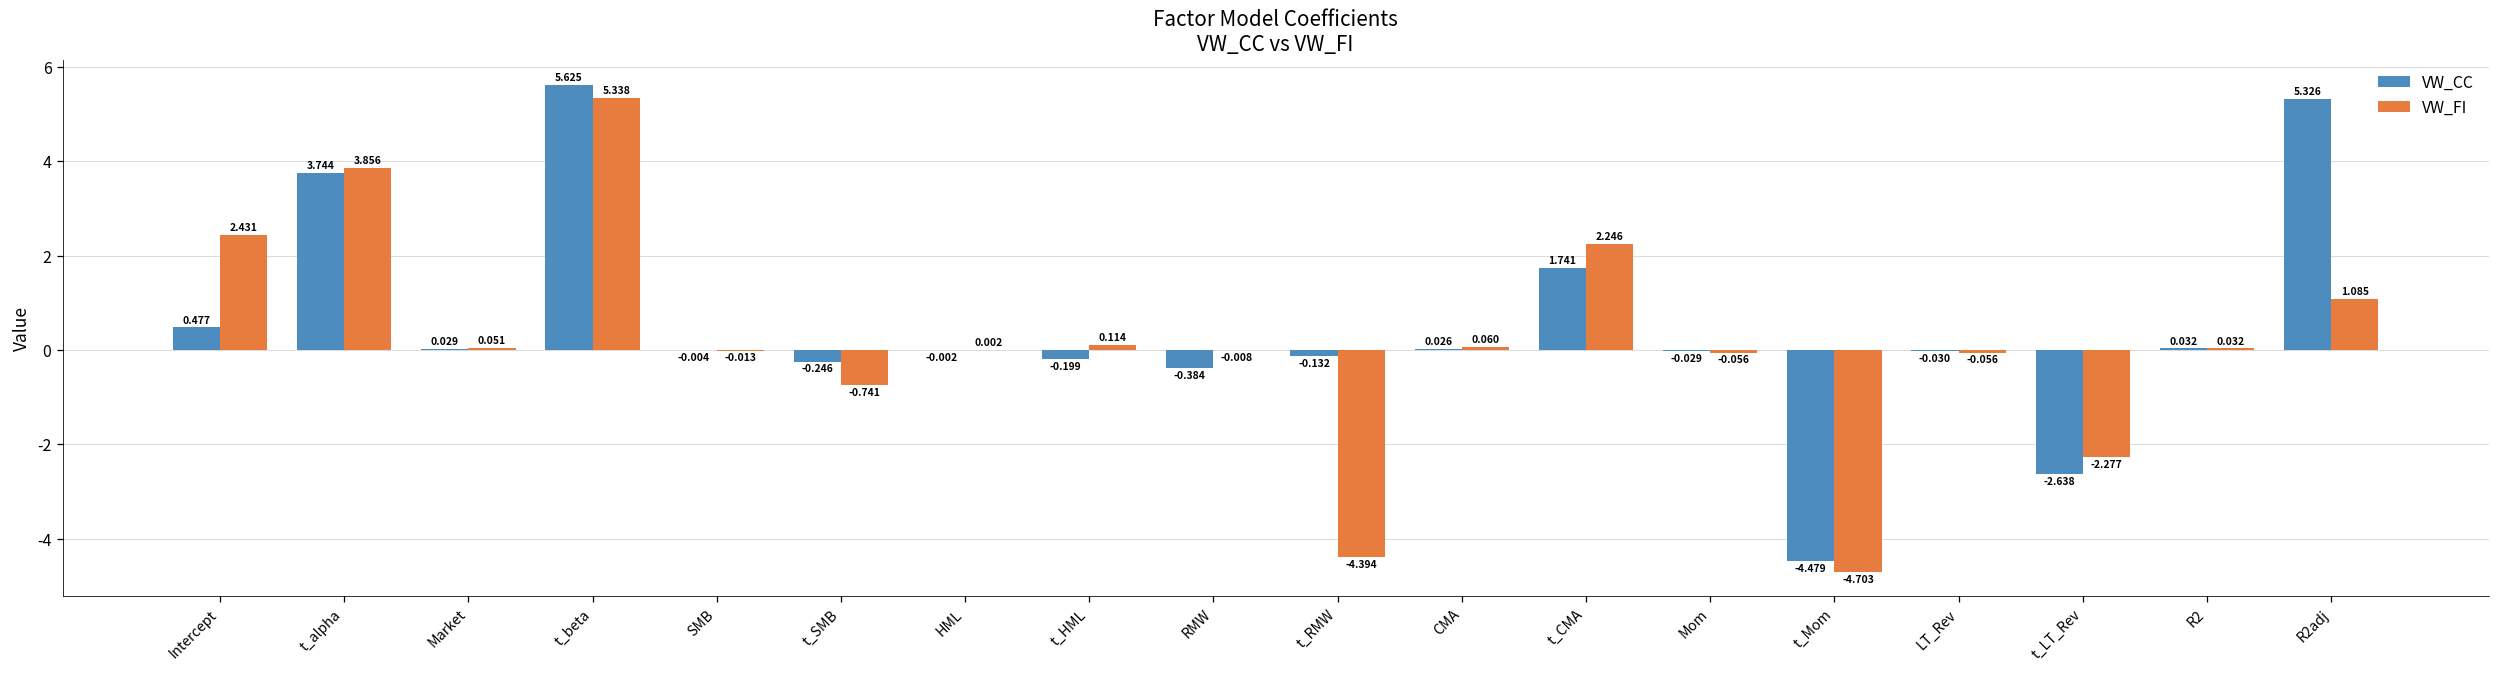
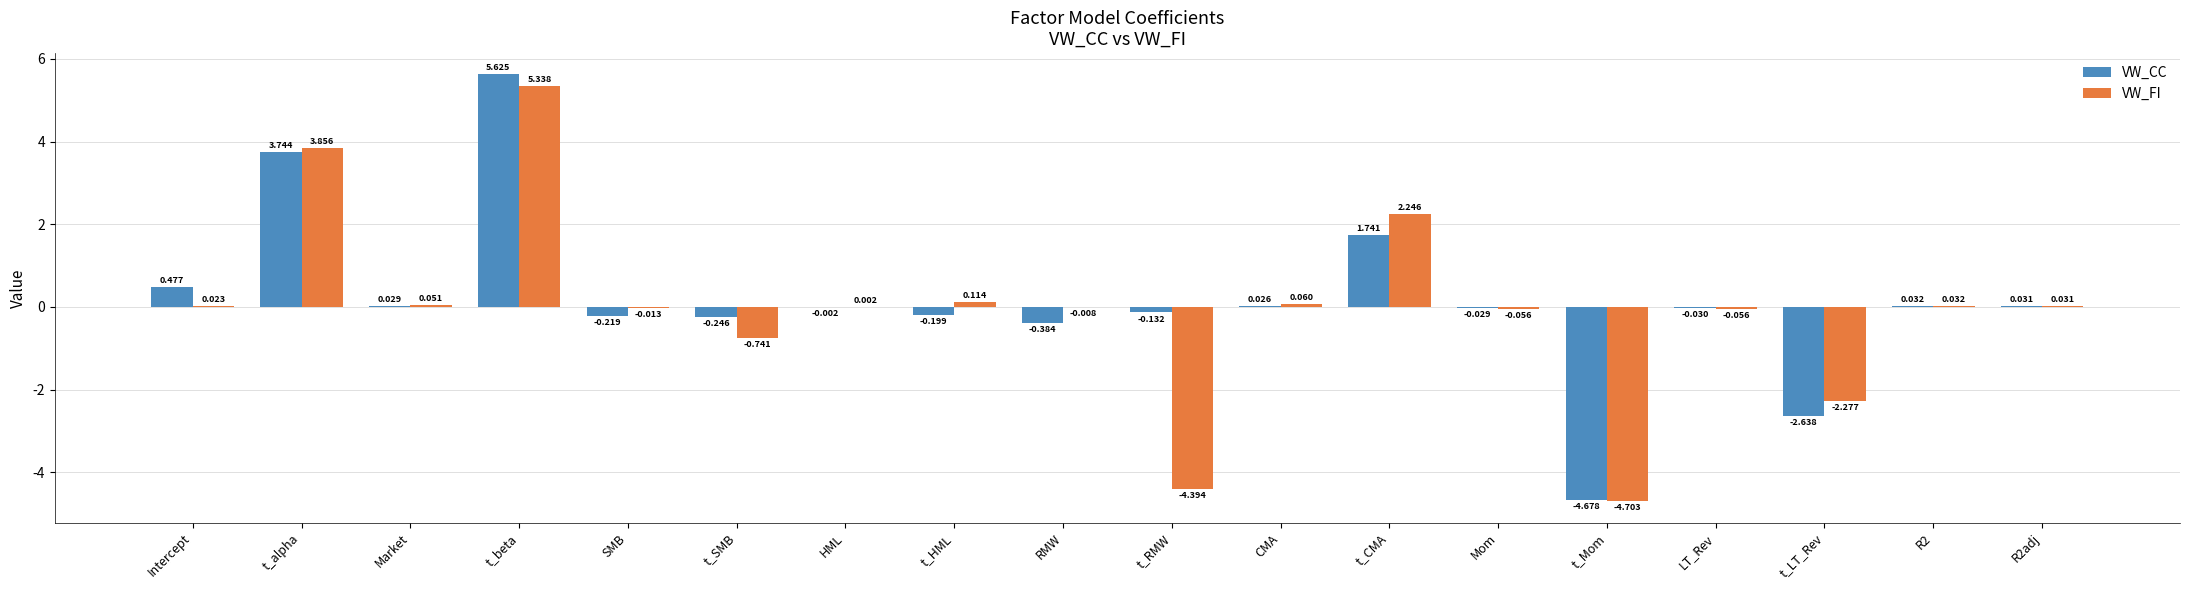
VW_FI, Intercept: 2.431 -> 0.023
VW_CC, SMB: -0.004 -> -0.219
VW_CC, t_Mom: -4.479 -> -4.678
VW_CC, R2adj: 5.326 -> 0.031
VW_FI, R2adj: 1.085 -> 0.031
